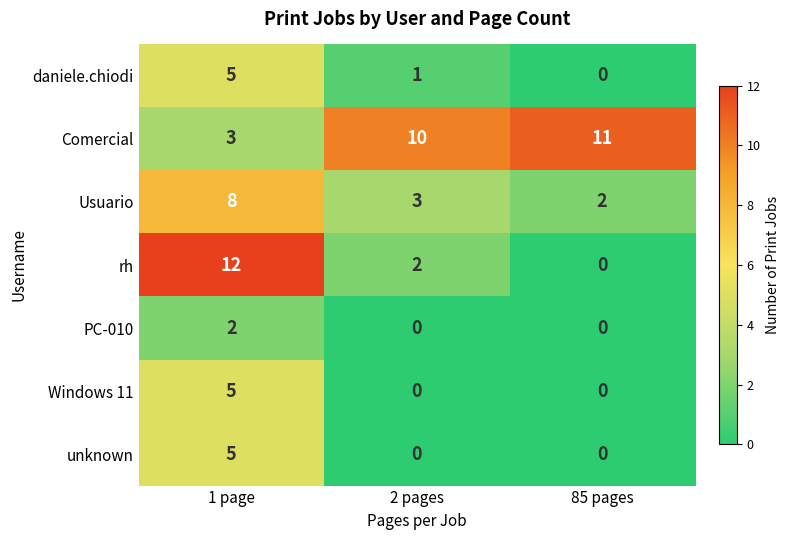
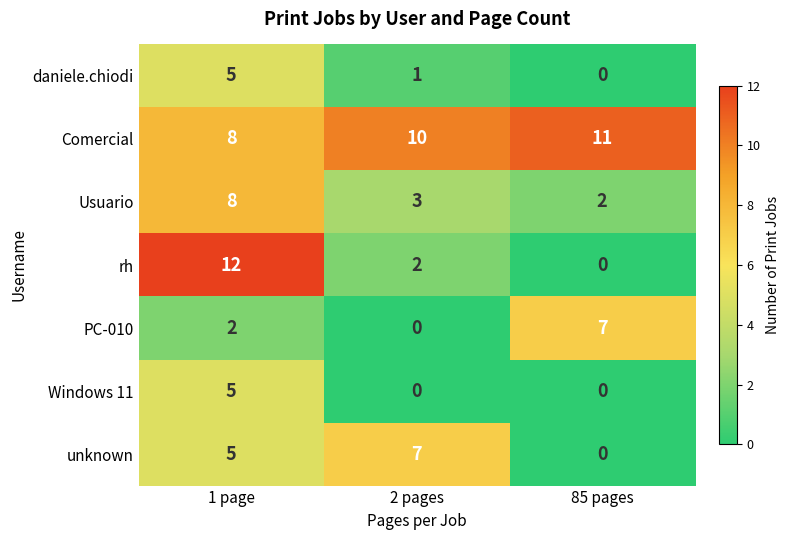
Comercial, 1 page: 3 -> 8
PC-010, 85 pages: 0 -> 7
unknown, 2 pages: 0 -> 7
